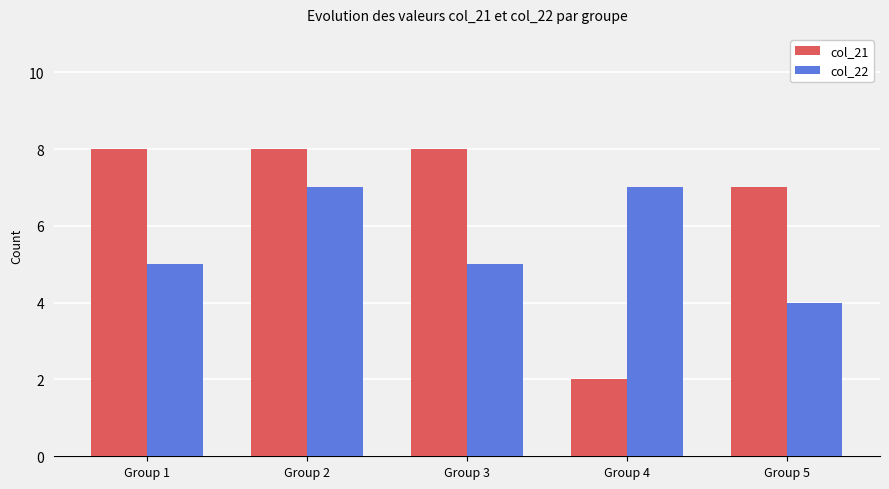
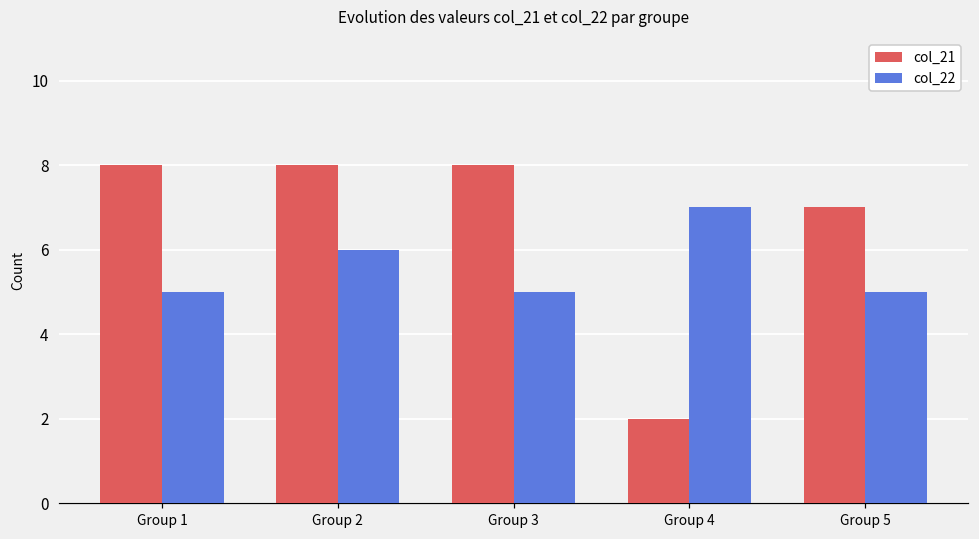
col_22, Group 2: 7 -> 6
col_22, Group 5: 4 -> 5
